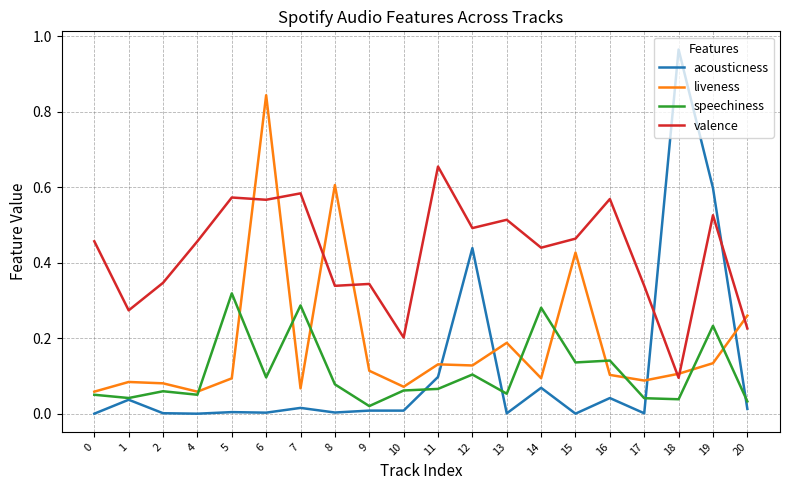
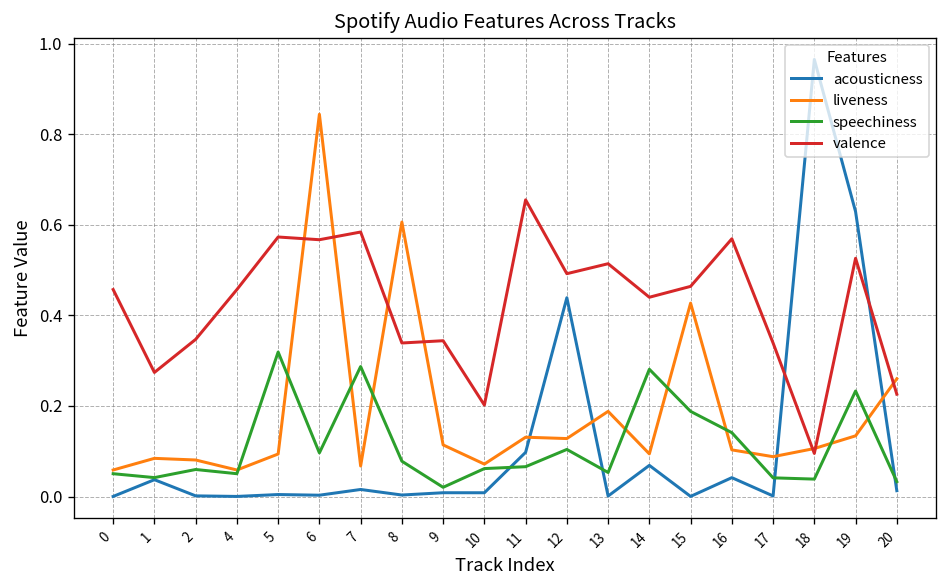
speechiness, 15: 0.14 -> 0.19
acousticness, 19: 0.60 -> 0.63
